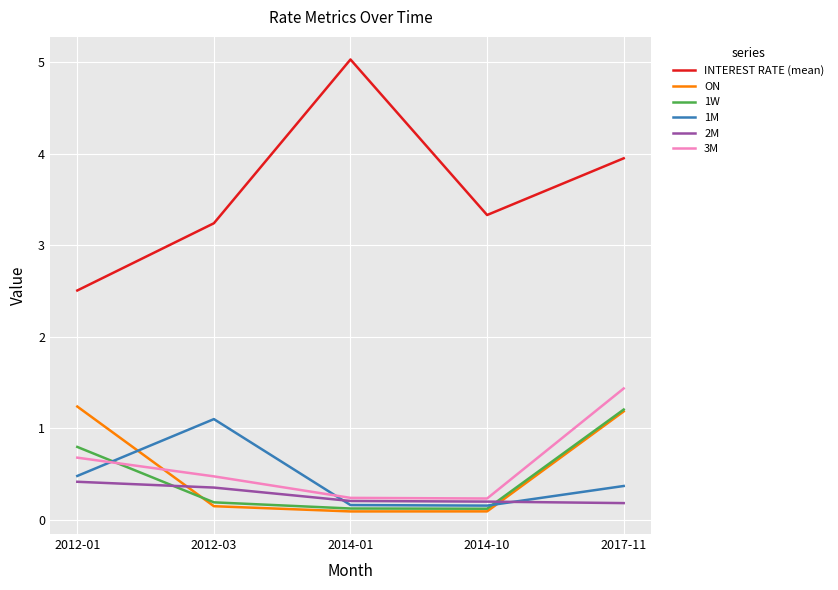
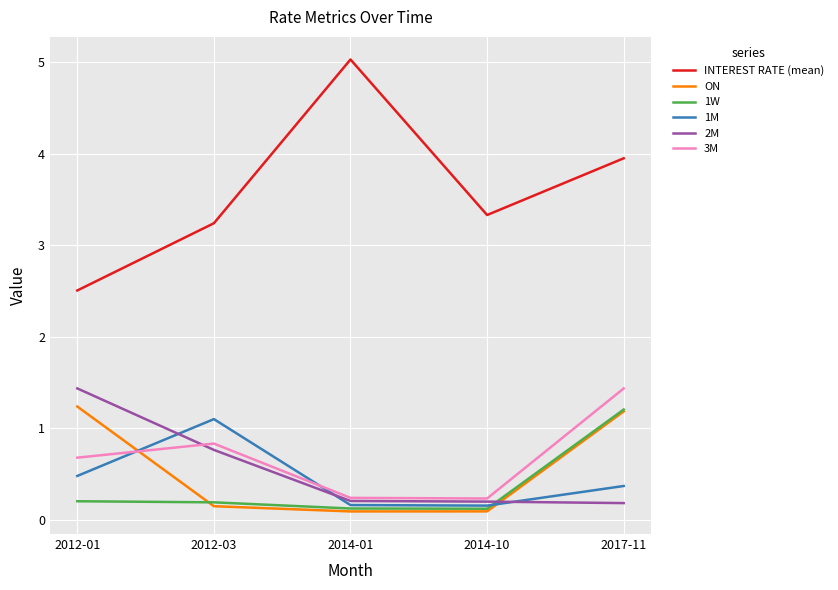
1W, 2012-01: 0.8 -> 0.2
2M, 2012-01: 0.4 -> 1.4
2M, 2012-03: 0.4 -> 0.8
3M, 2012-03: 0.5 -> 0.8
